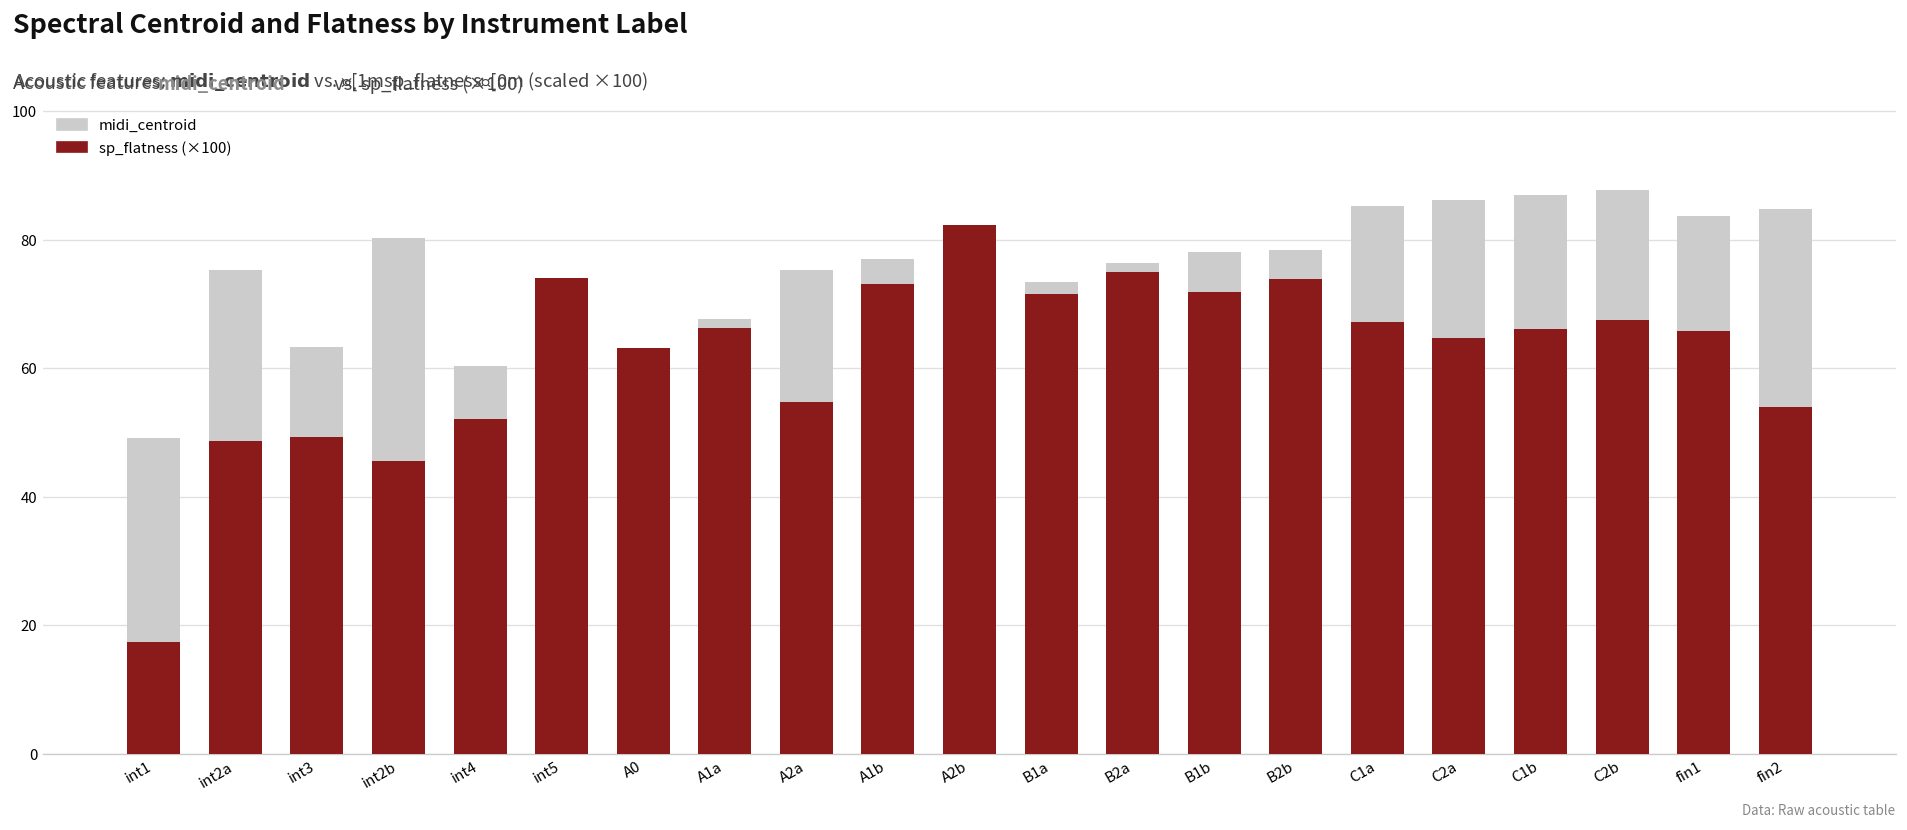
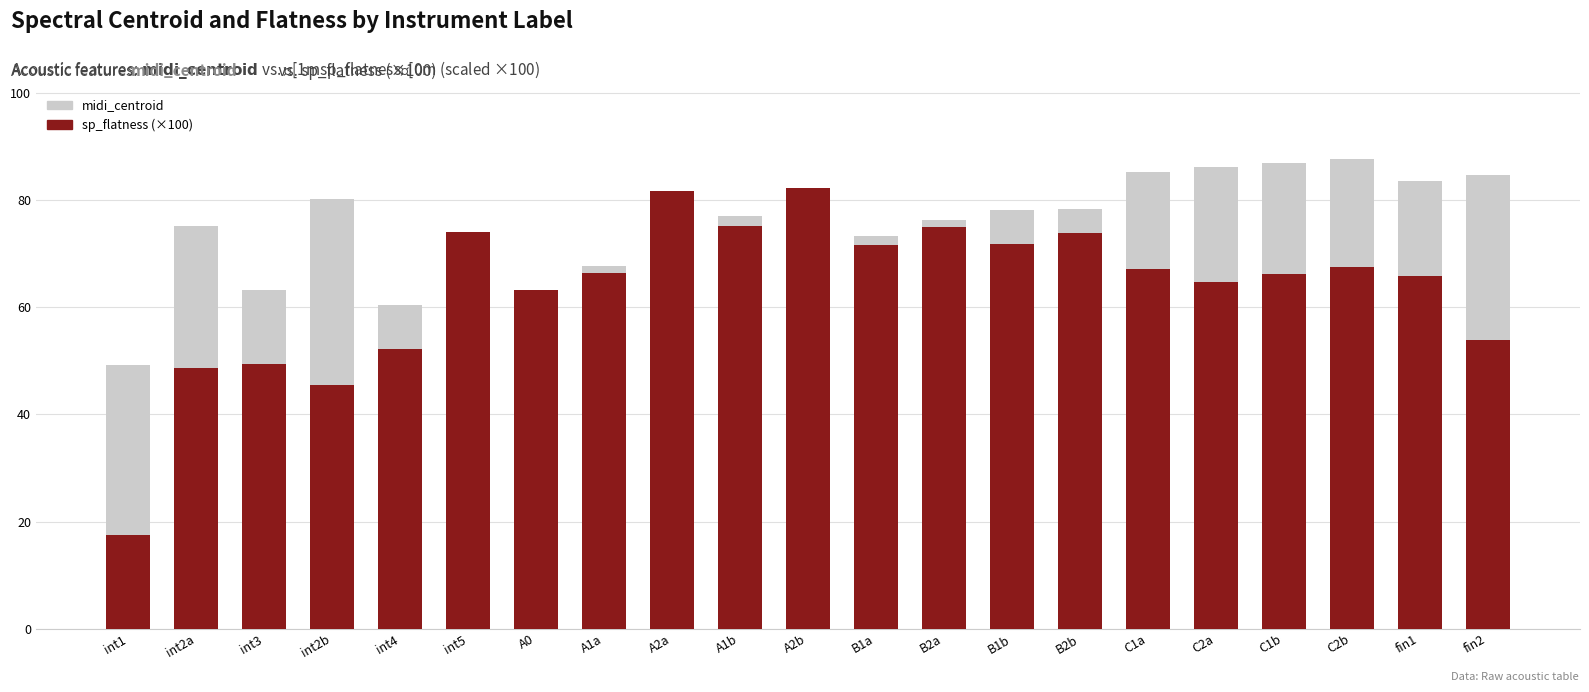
midi_centroid, A2a: 75 -> 74
sp_flatness (×100), A2a: 55 -> 82
sp_flatness (×100), A1b: 73 -> 75
